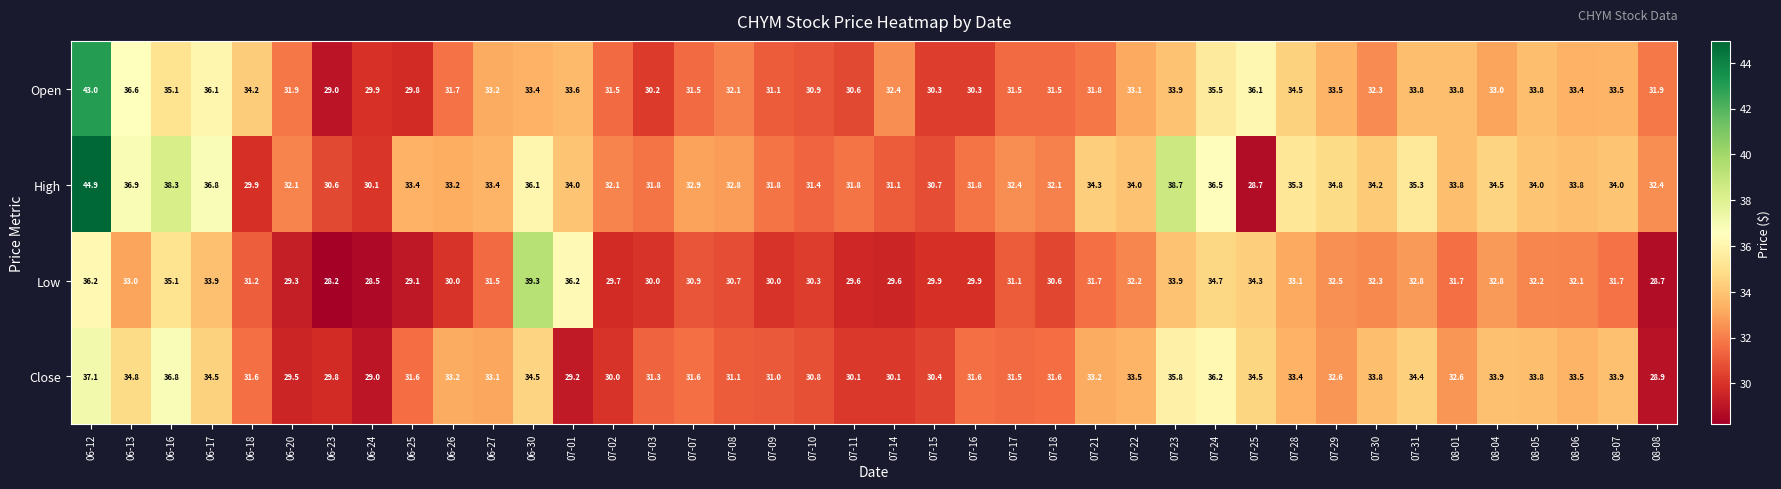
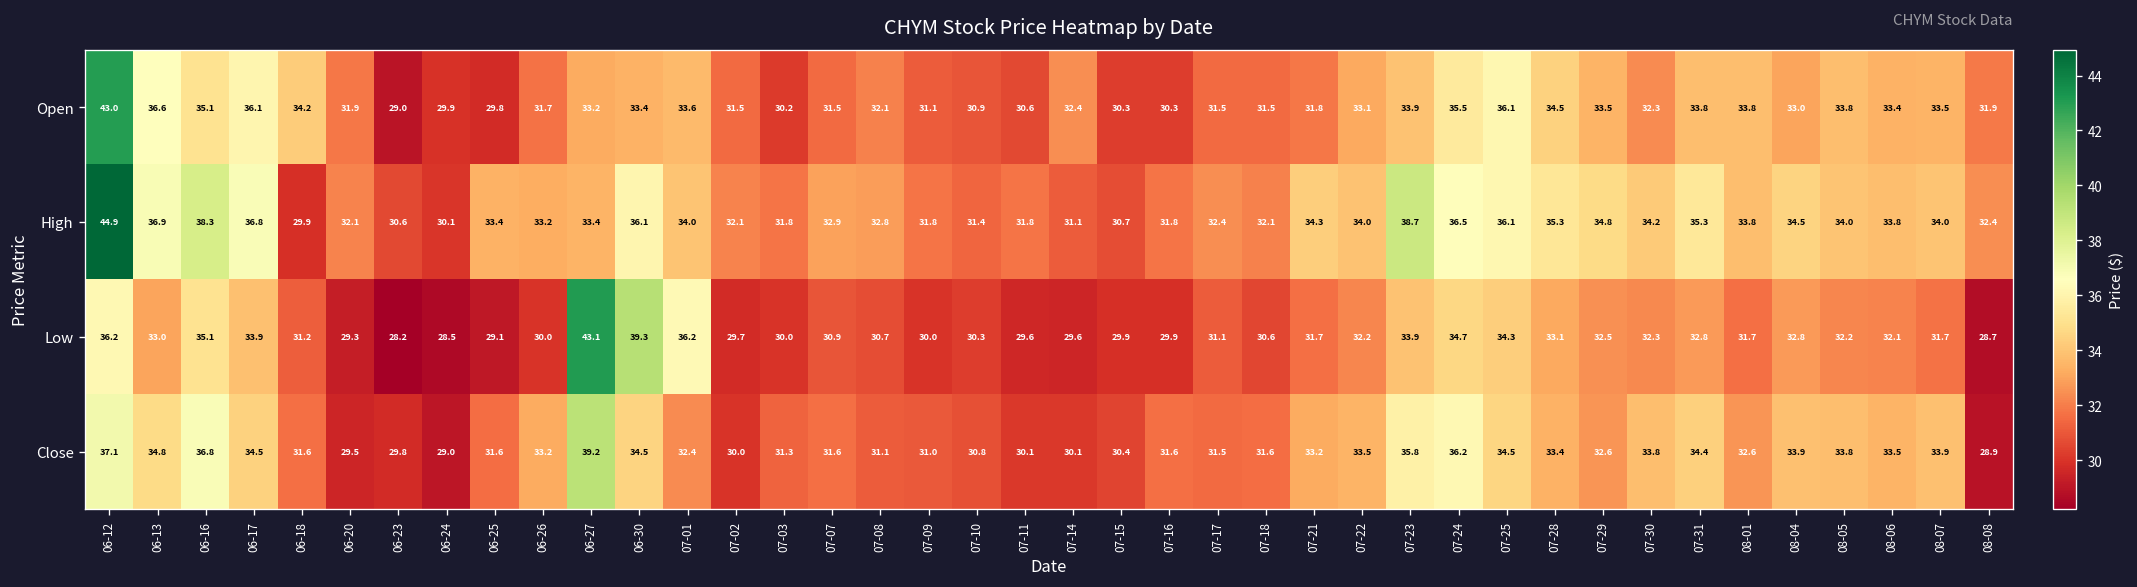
High, 07-25: 28.7 -> 36.1
Low, 06-27: 31.5 -> 43.1
Close, 06-27: 33.1 -> 39.2
Close, 07-01: 29.2 -> 32.4
